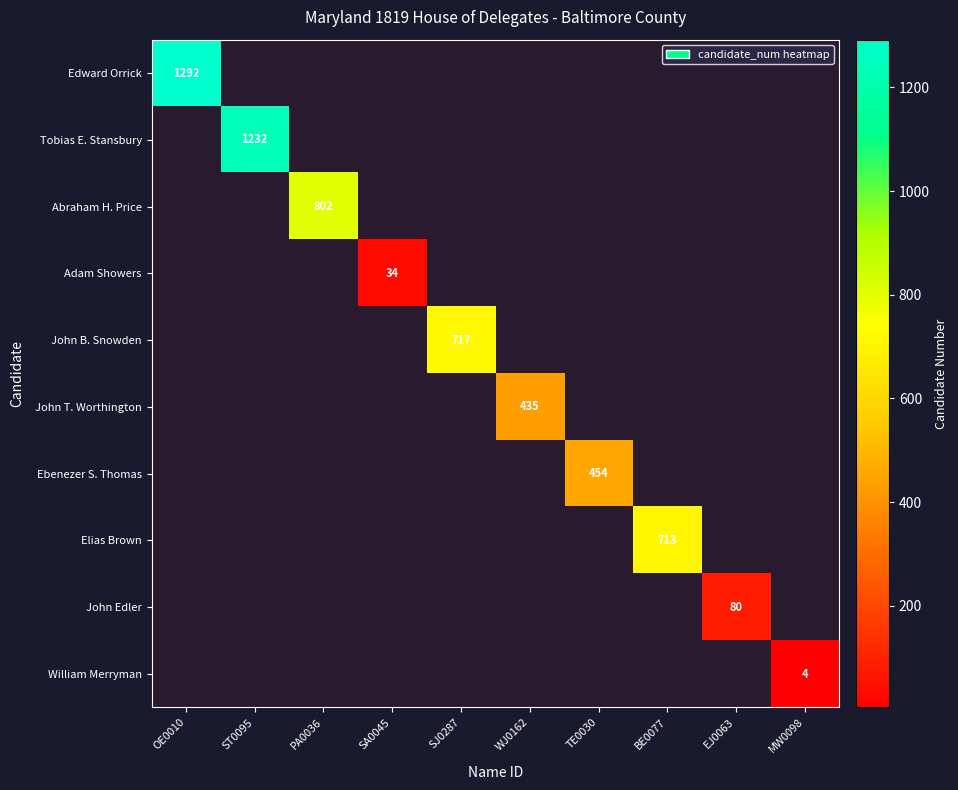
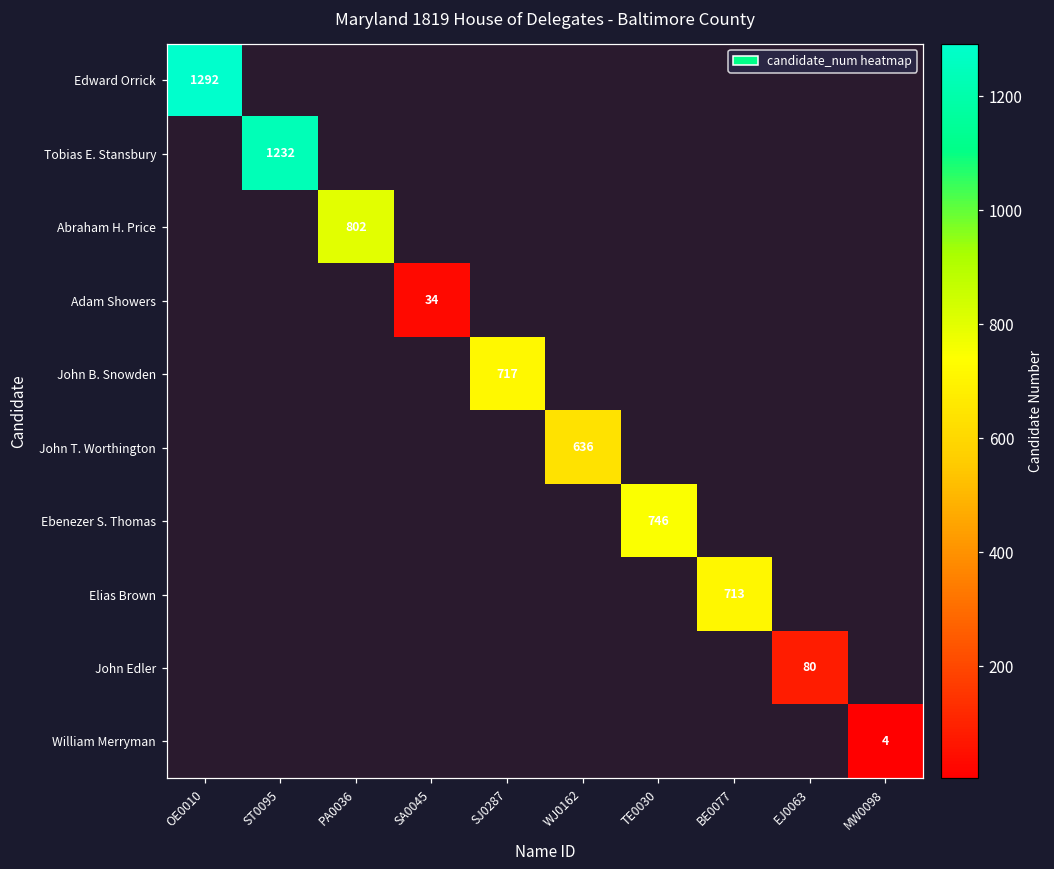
John T. Worthington, WJ0162: 435 -> 636
Ebenezer S. Thomas, TE0030: 454 -> 746
